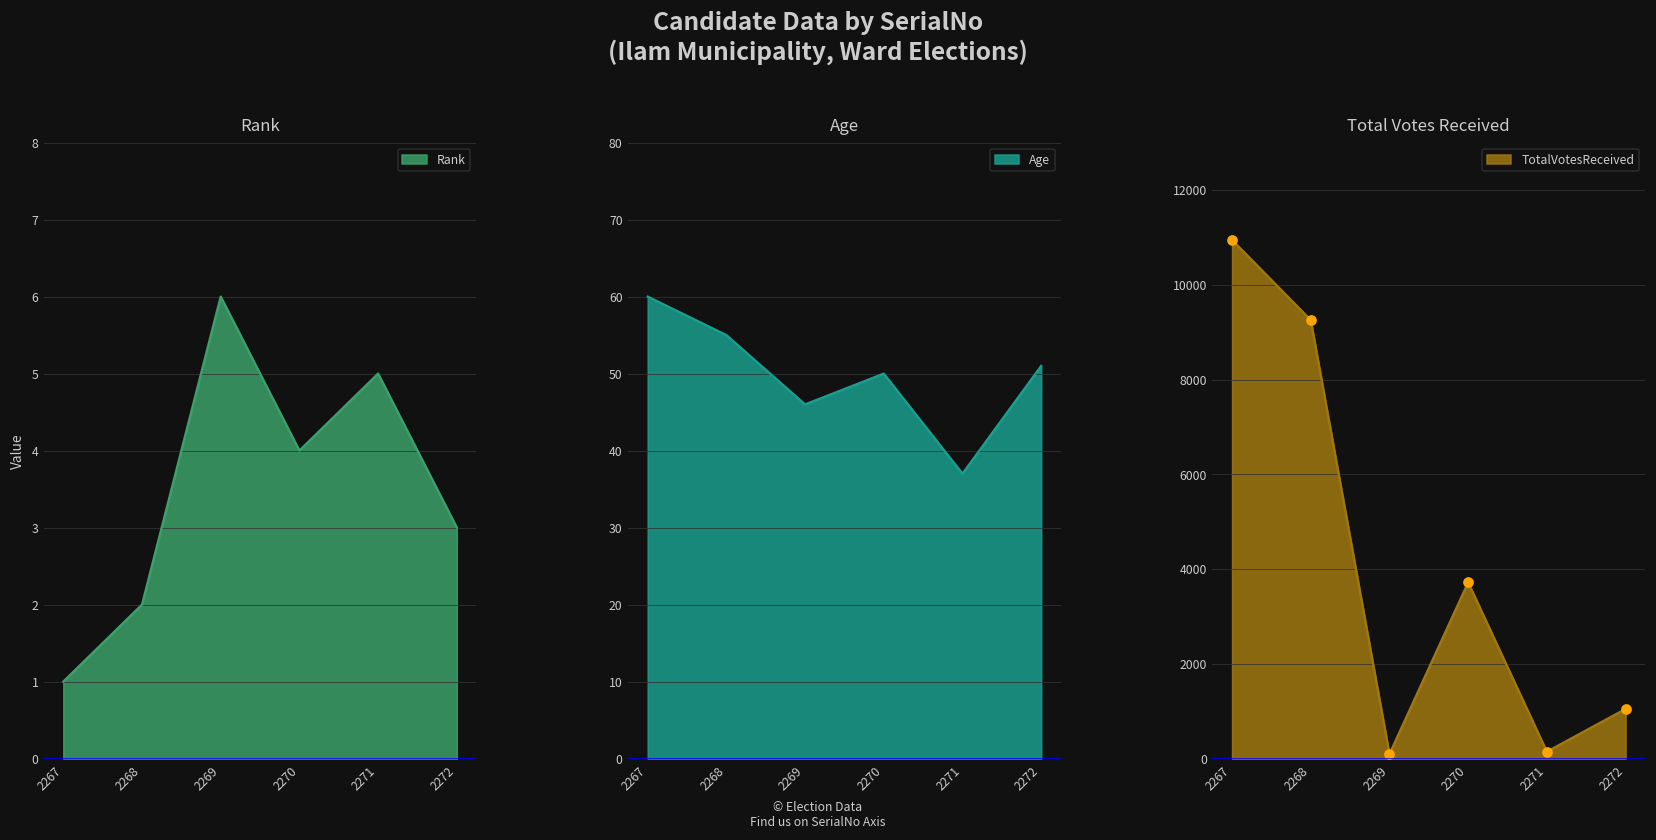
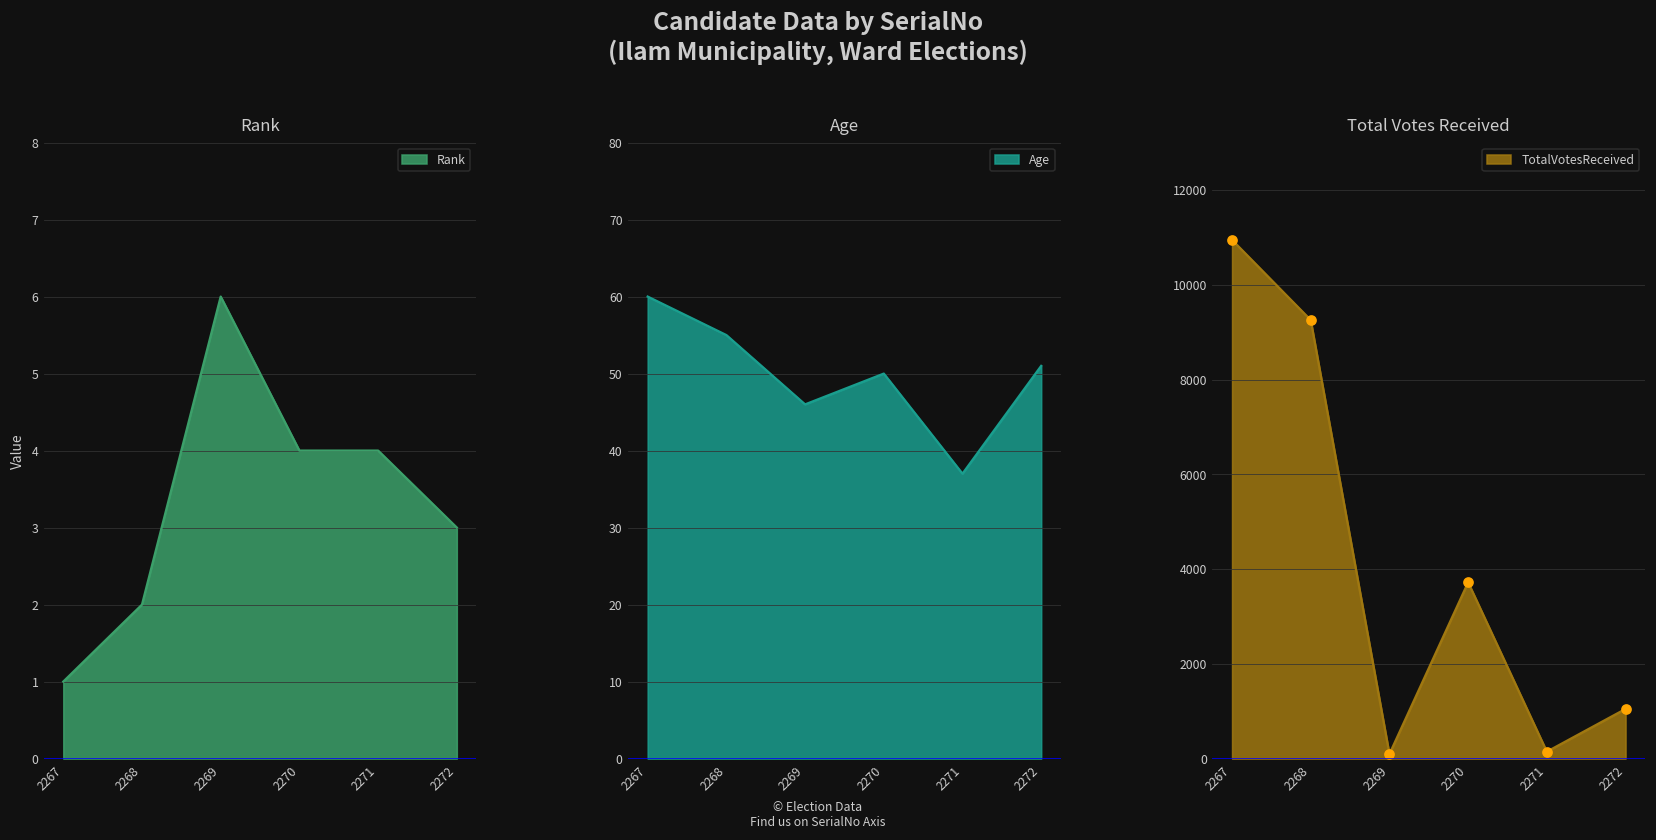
Rank, 2271: 5 -> 4
